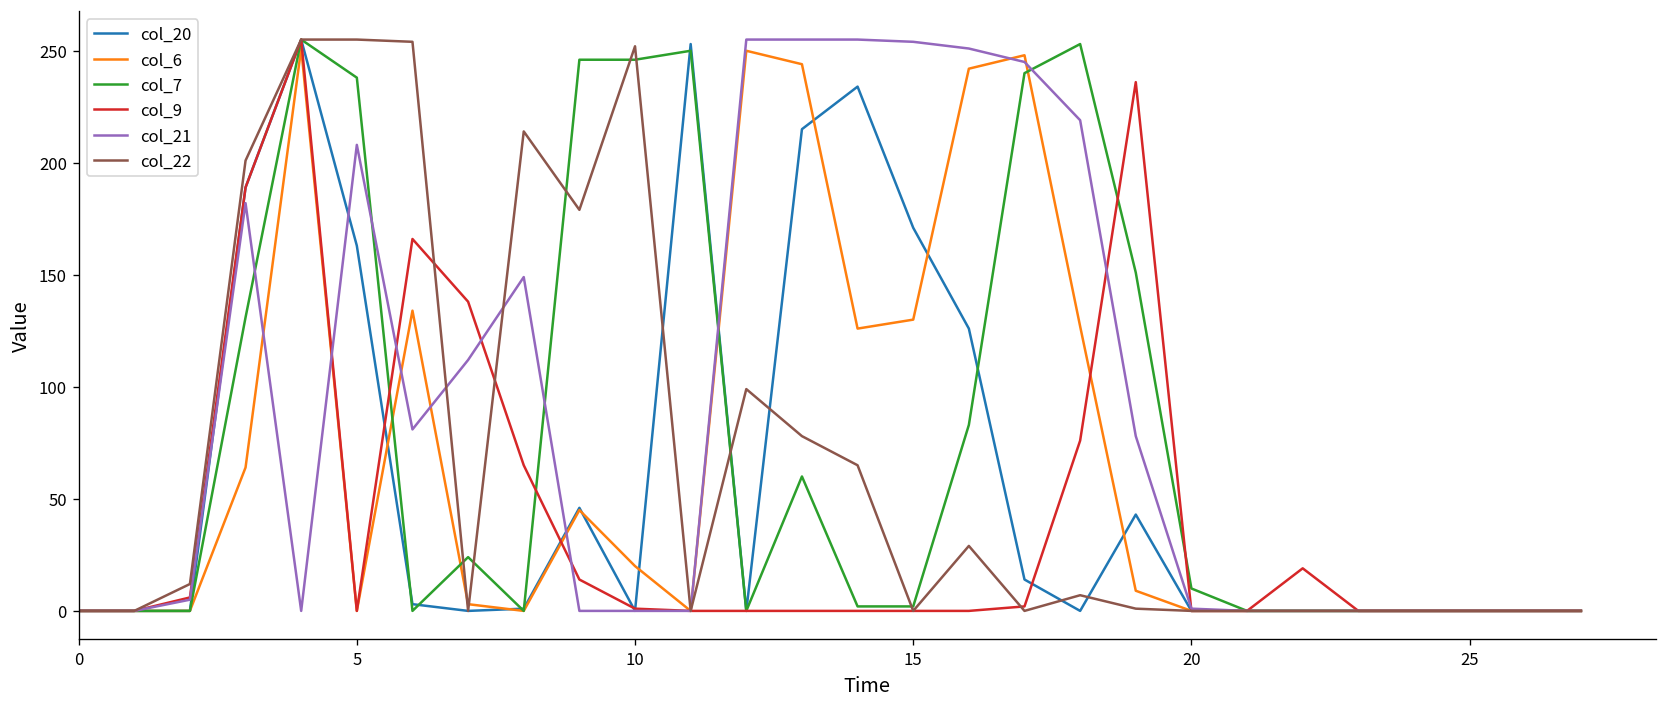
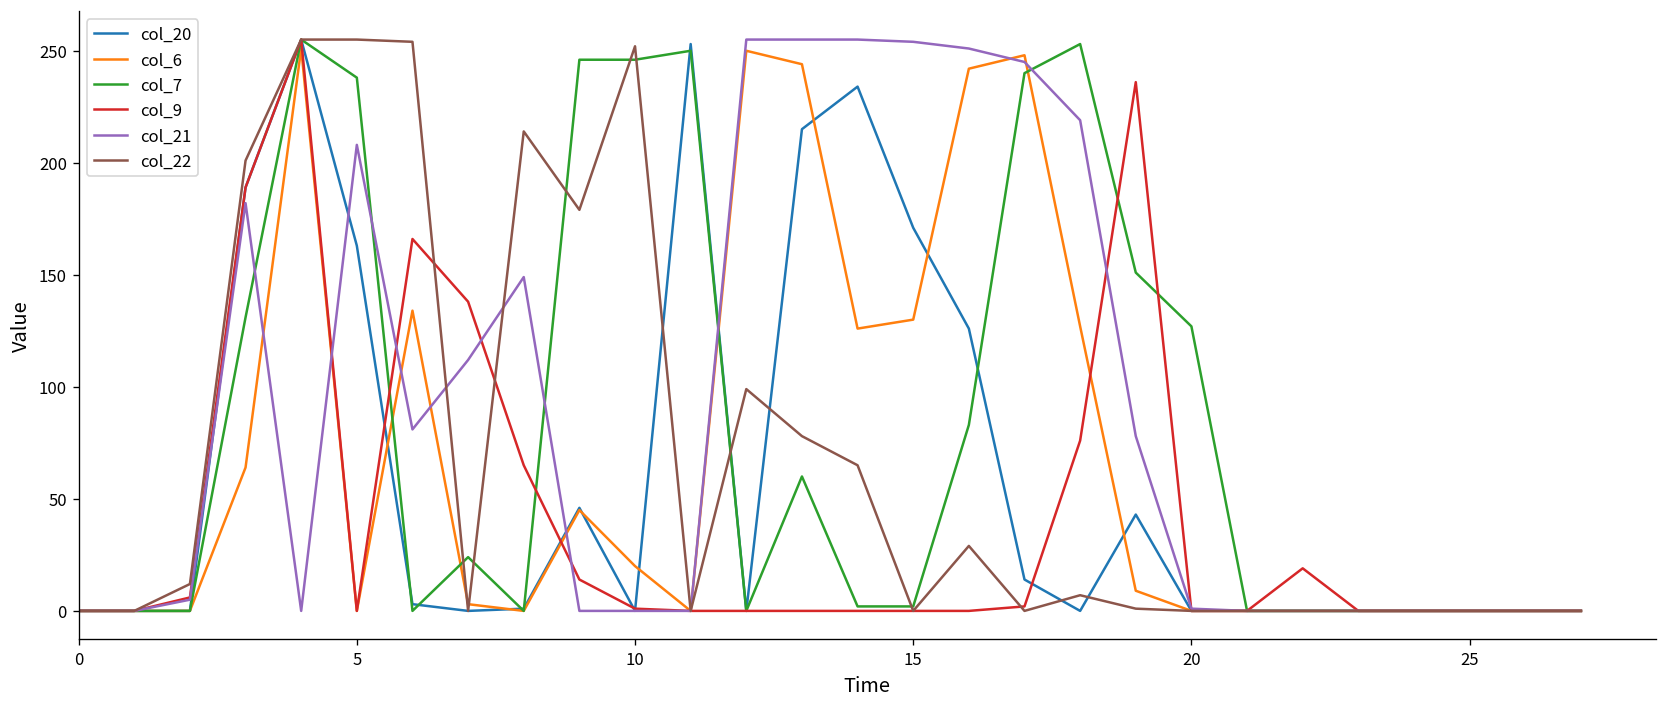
col_7, 20: 10 -> 127
